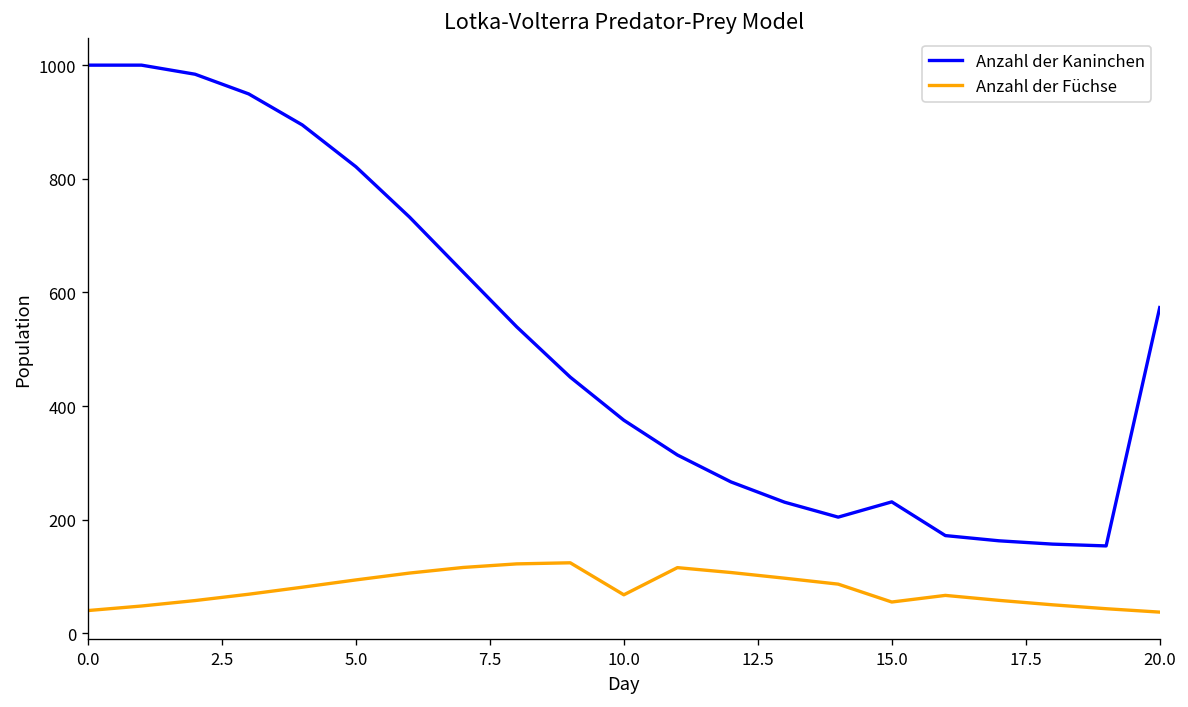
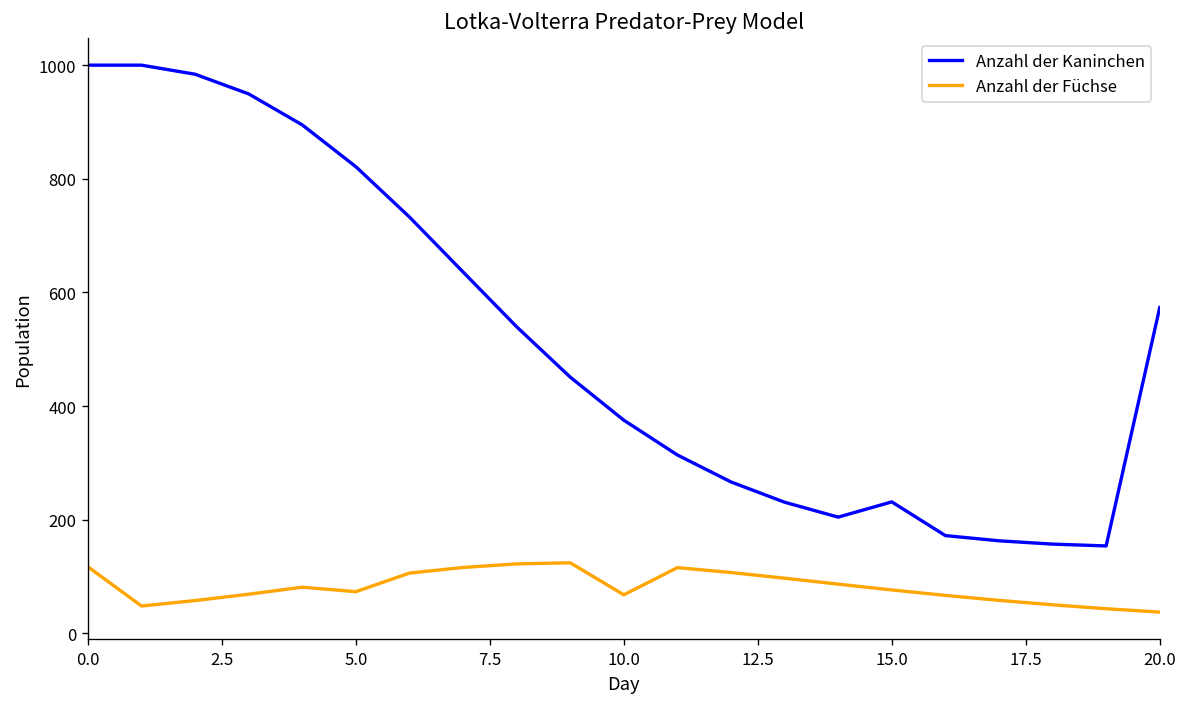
Anzahl der Füchse, 0.0: 40 -> 120
Anzahl der Füchse, 5.0: 90 -> 70
Anzahl der Füchse, 15.0: 60 -> 80
